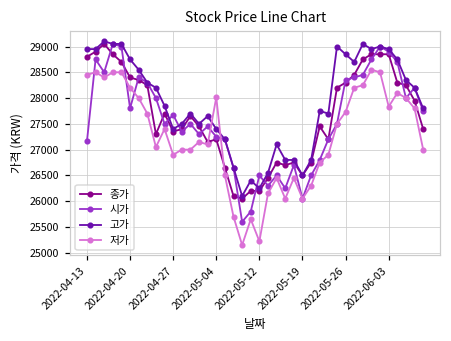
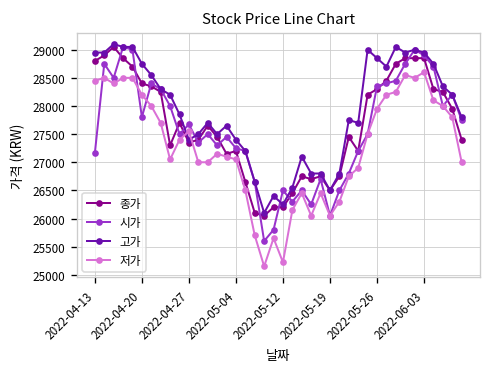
저가, 2022-04-27: 26900 -> 27600
저가, 2022-05-04: 28000 -> 27100
저가, 2022-05-26: 27700 -> 28000
저가, 2022-06-03: 27800 -> 28600
